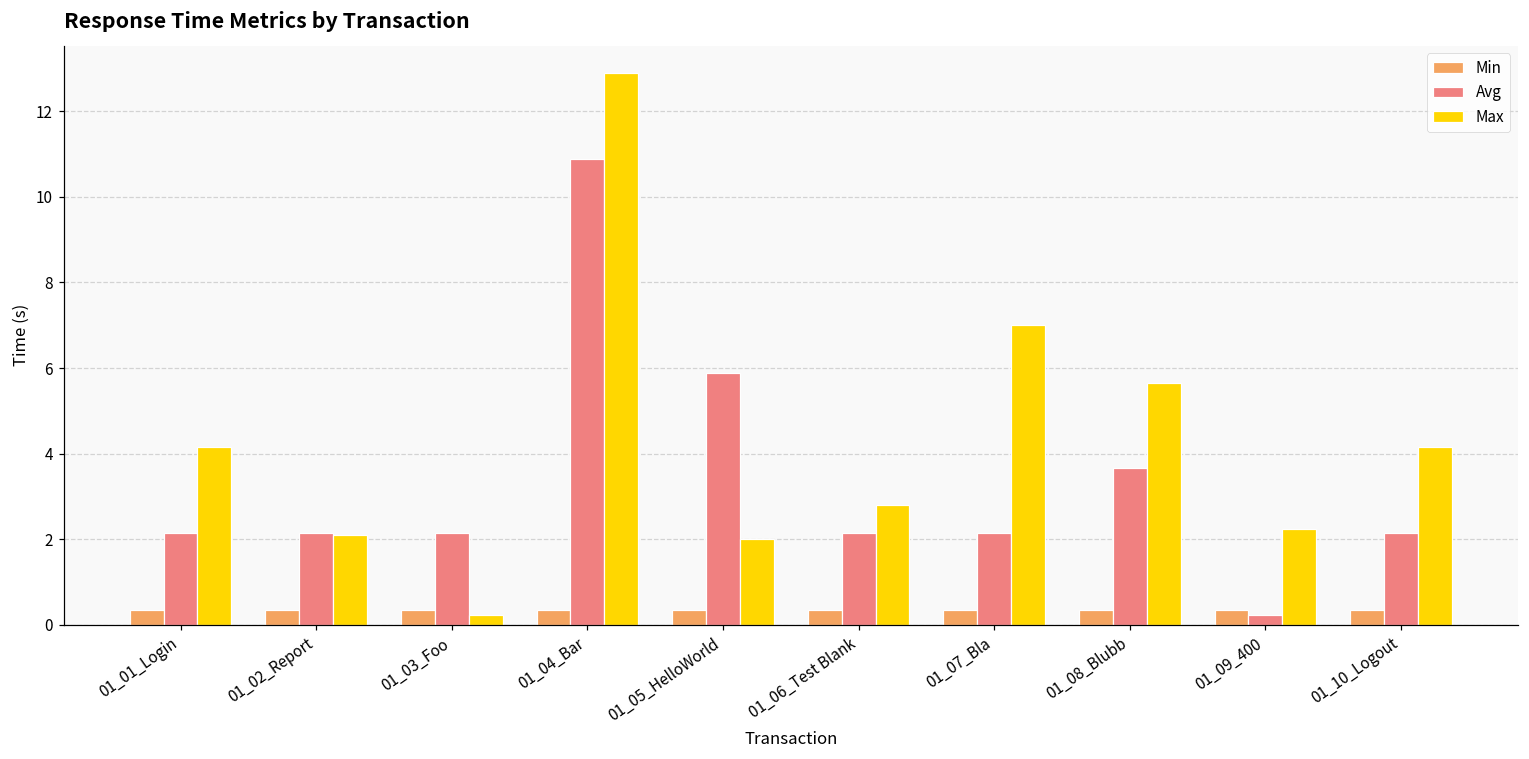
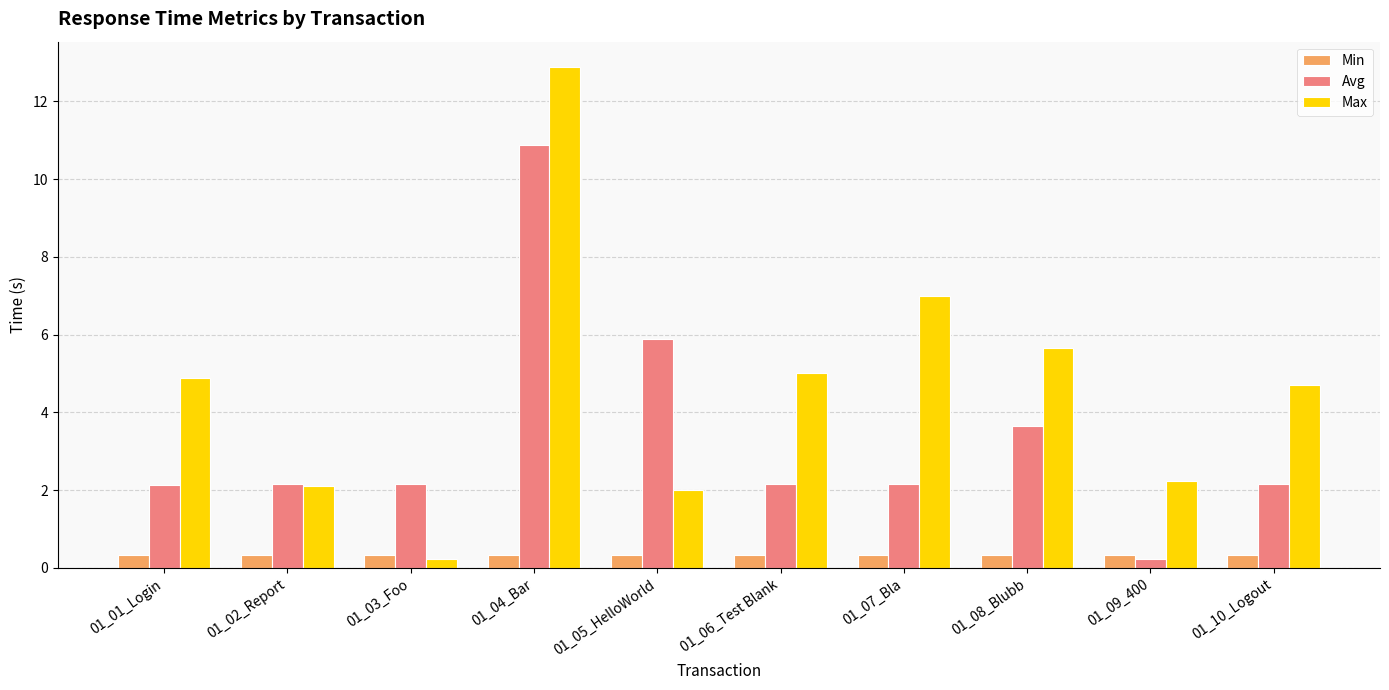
Max, 01_01_Login: 4.1 -> 4.9
Max, 01_06_Test Blank: 2.8 -> 5.0
Max, 01_10_Logout: 4.2 -> 4.7
